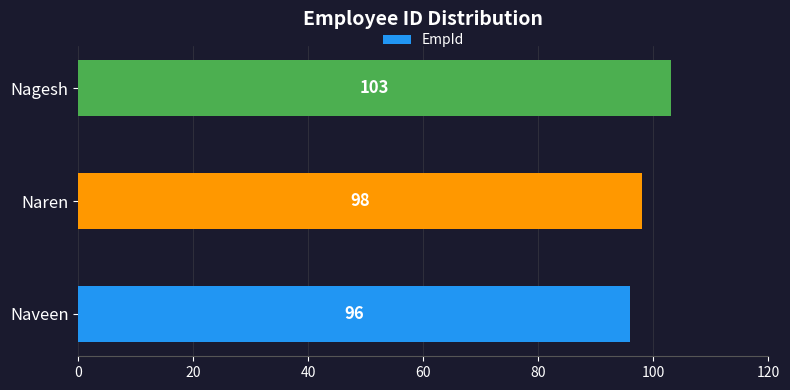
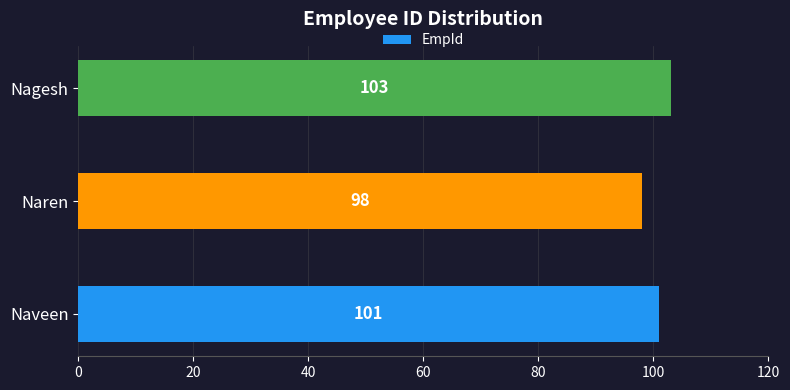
Naveen: 96 -> 101
